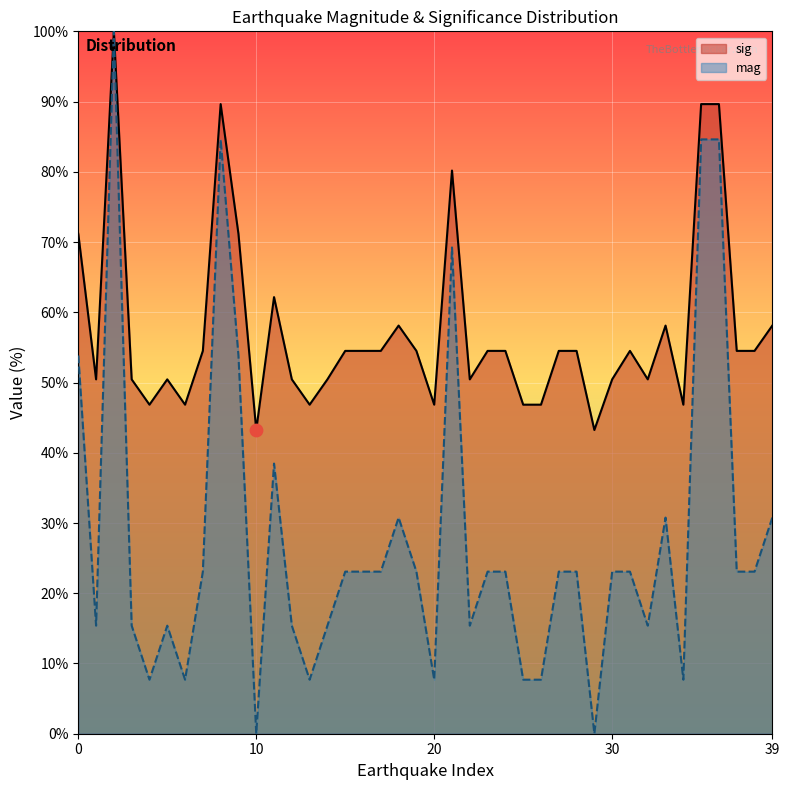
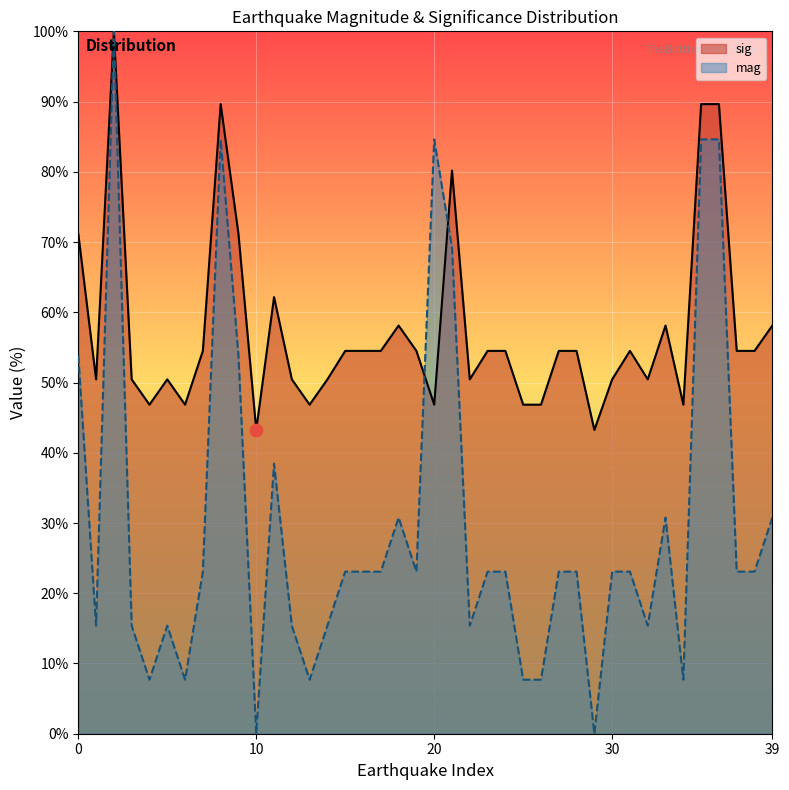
mag, 20: 8% -> 85%
